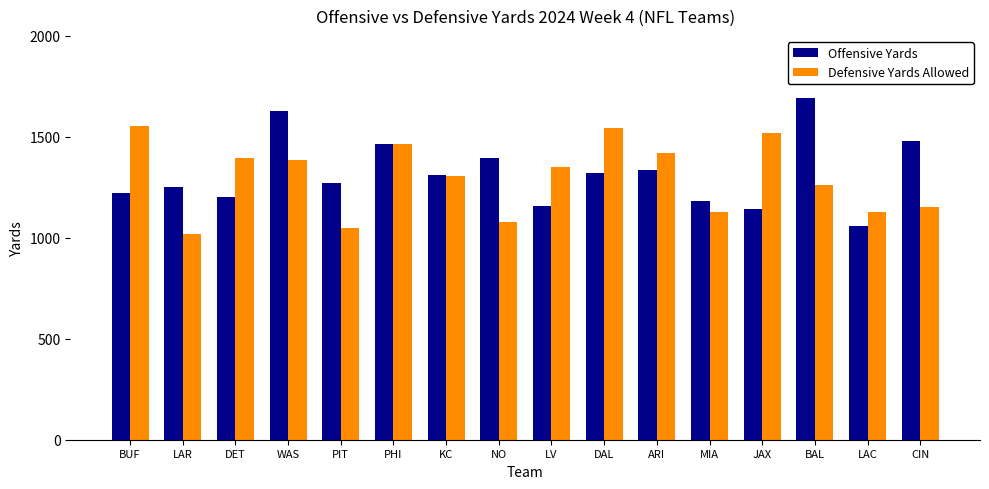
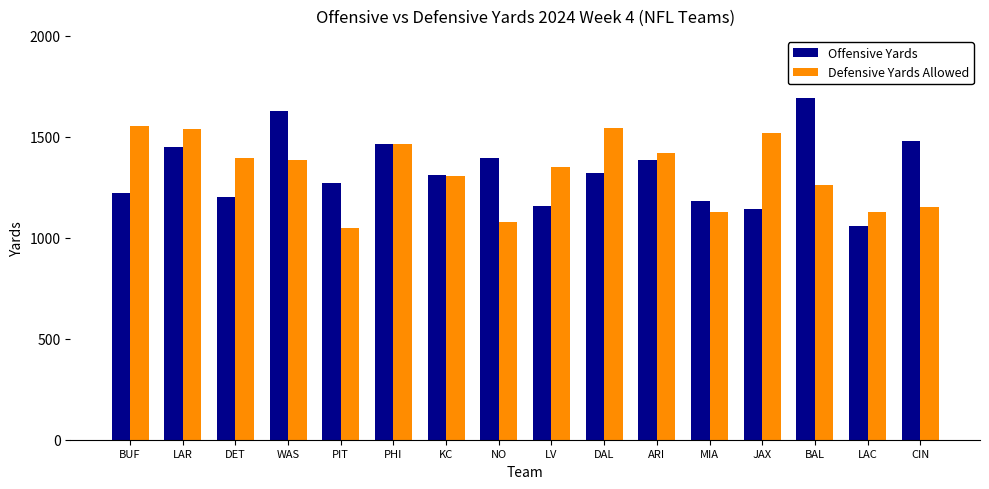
Offensive Yards, LAR: 1250 -> 1450
Defensive Yards Allowed, LAR: 1020 -> 1540
Offensive Yards, ARI: 1330 -> 1380
